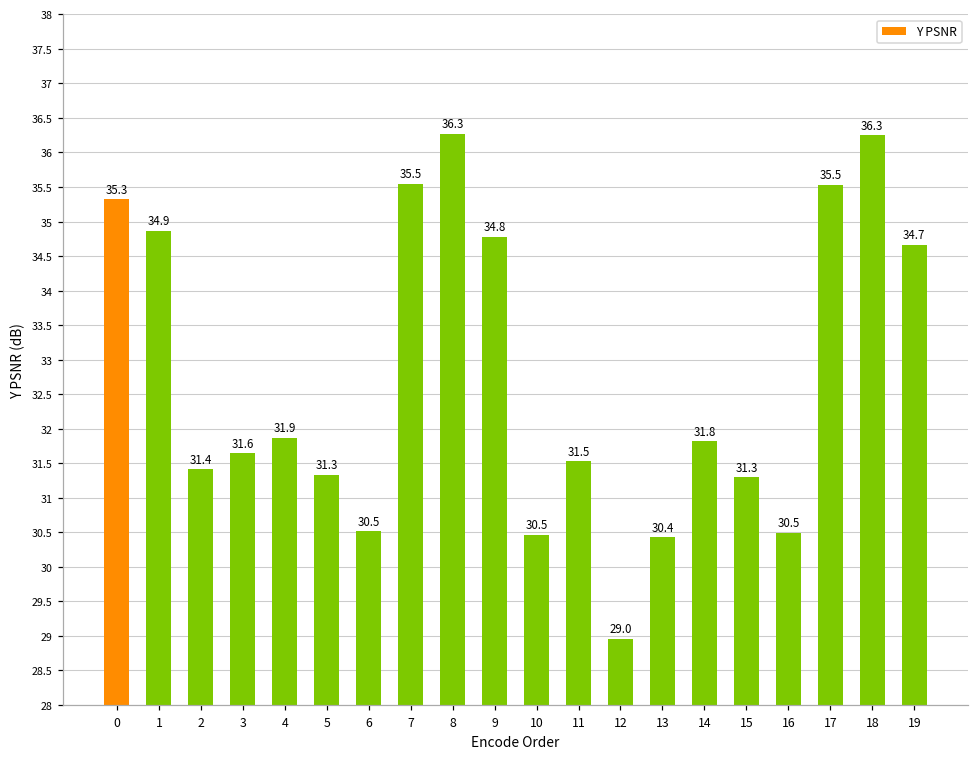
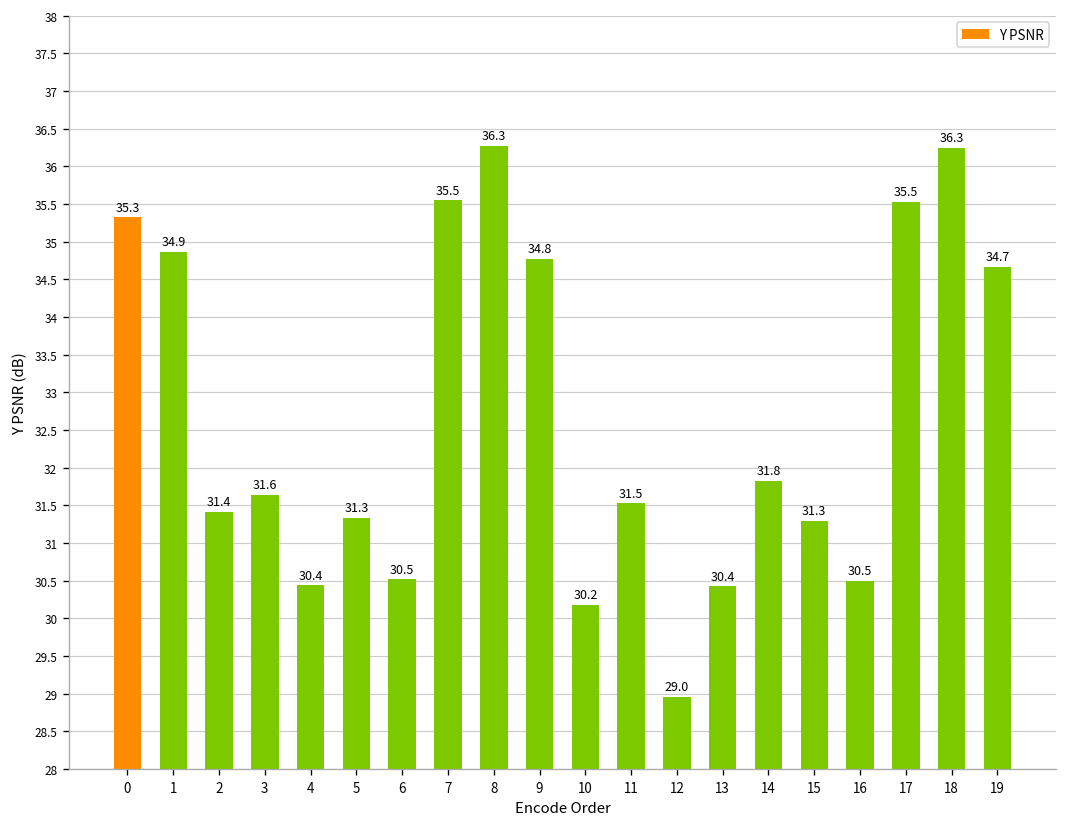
4: 31.9 -> 30.4
10: 30.5 -> 30.2
